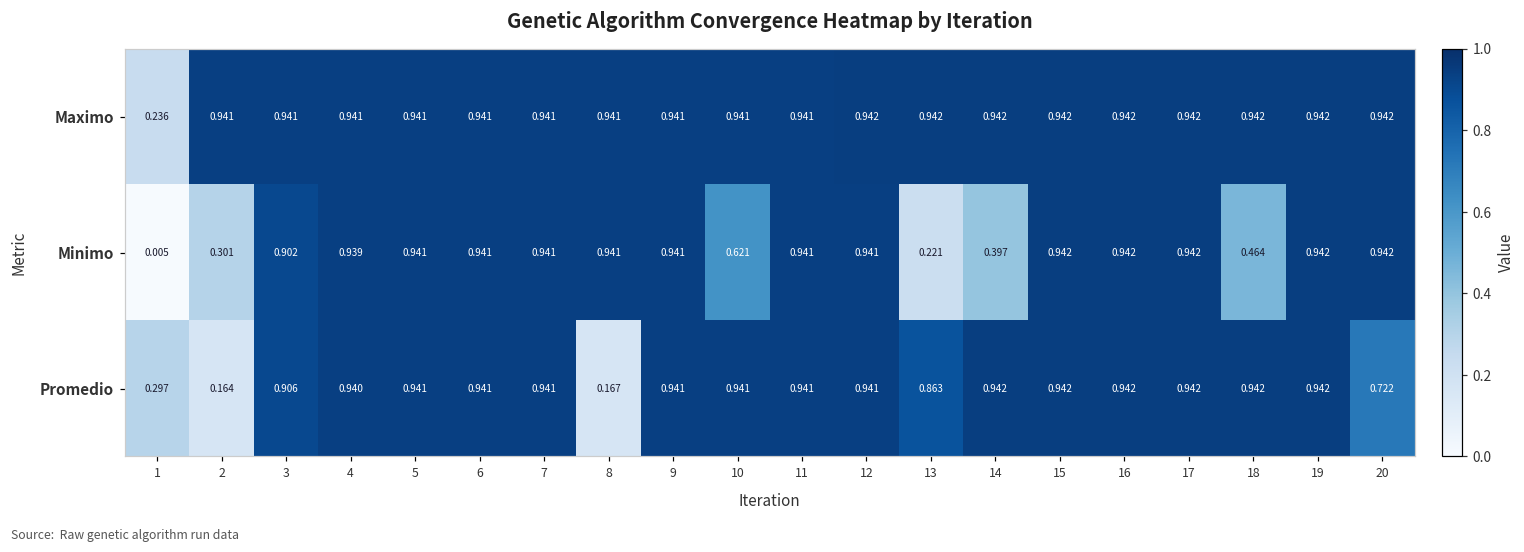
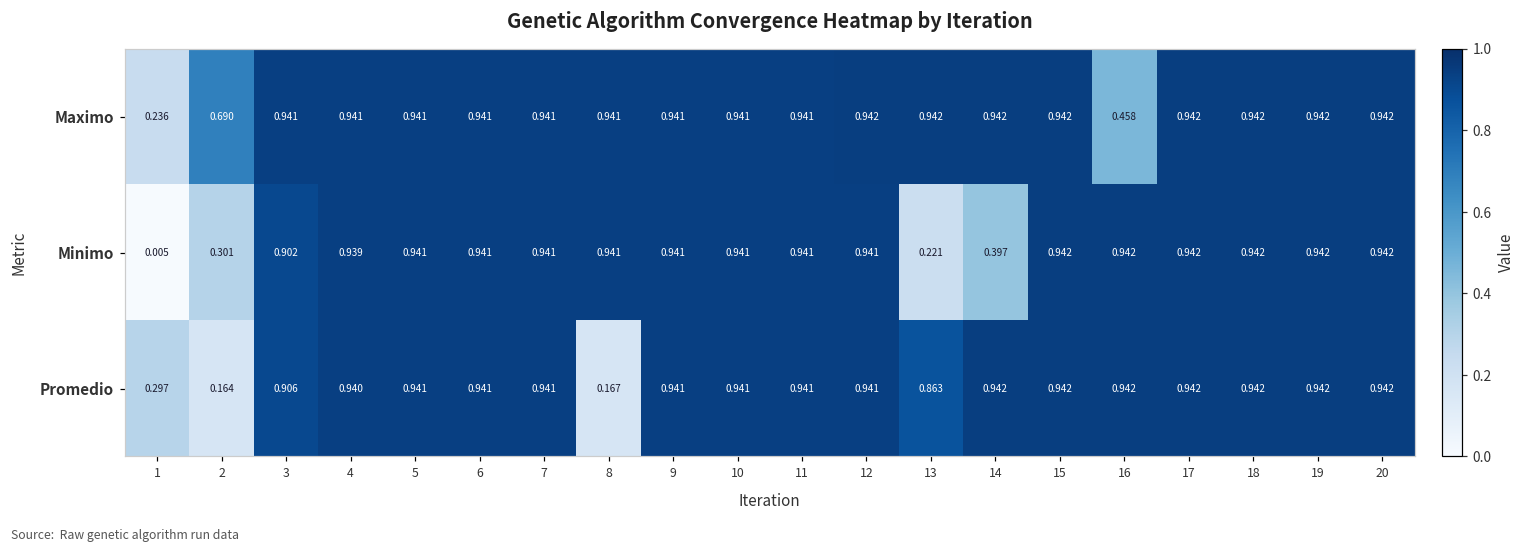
Maximo, 2: 0.941 -> 0.690
Maximo, 16: 0.942 -> 0.458
Minimo, 10: 0.621 -> 0.941
Minimo, 18: 0.464 -> 0.942
Promedio, 20: 0.722 -> 0.942
